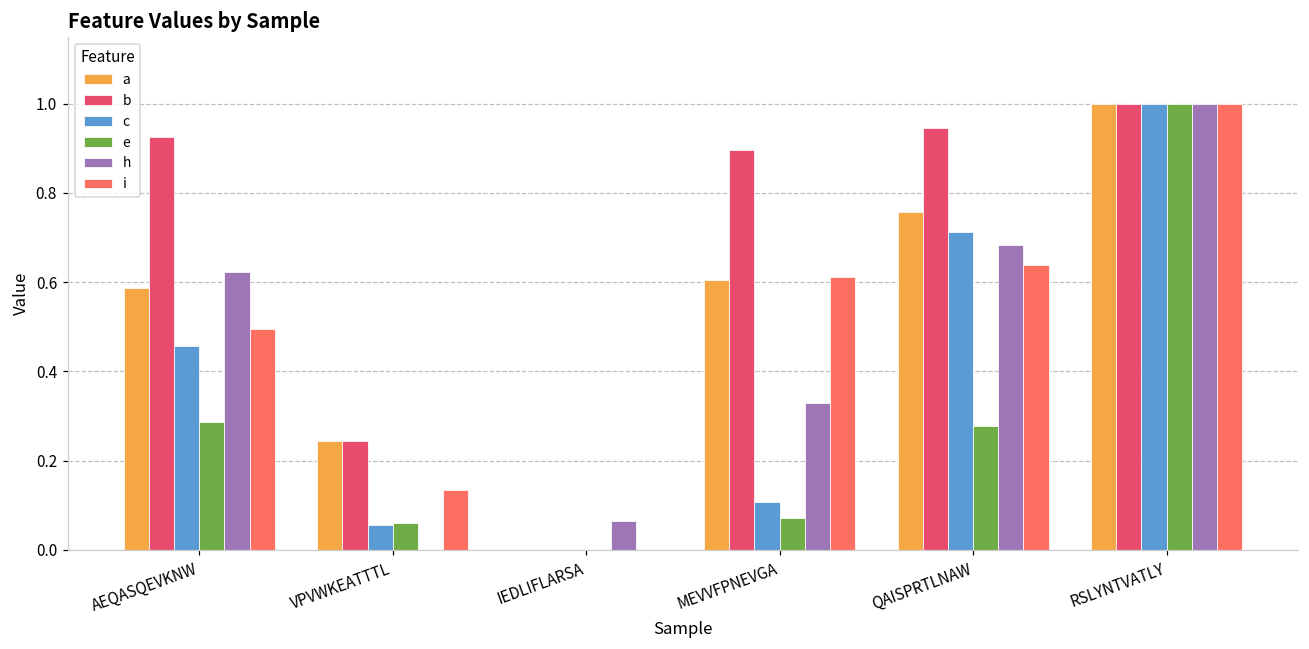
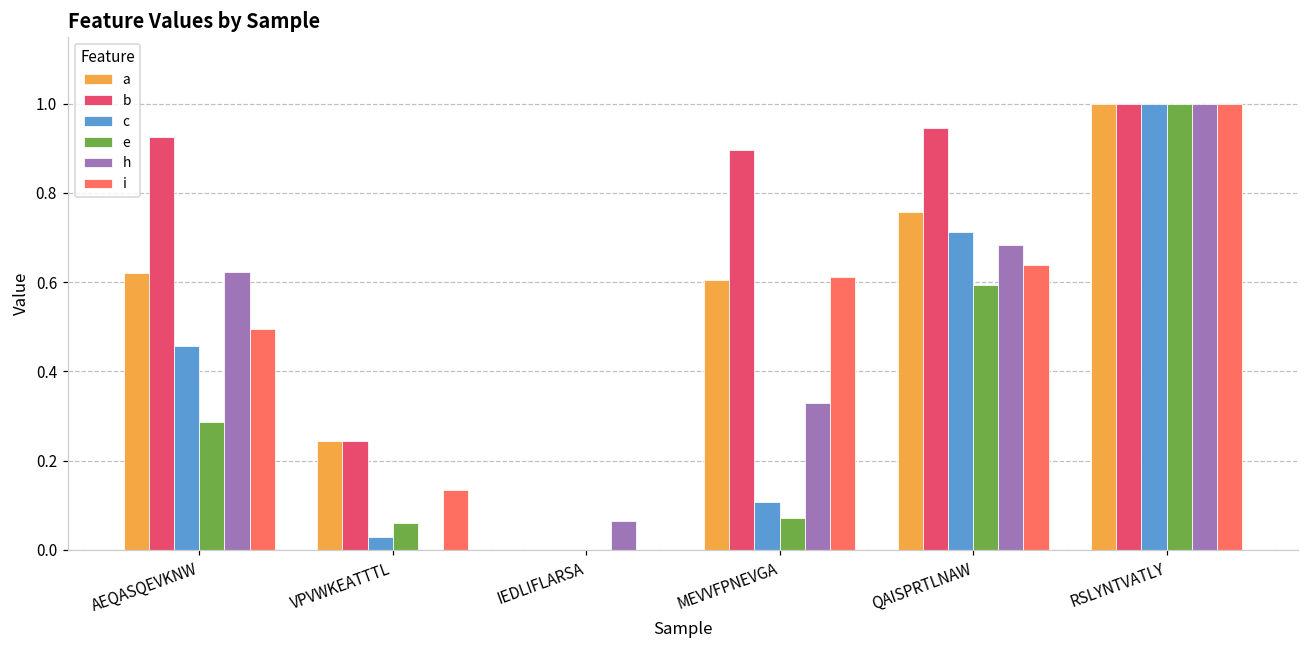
a, AEQASQEVKNW: 0.59 -> 0.62
c, VPVWKEATTTL: 0.06 -> 0.03
e, QAISPRTLNAW: 0.28 -> 0.59
